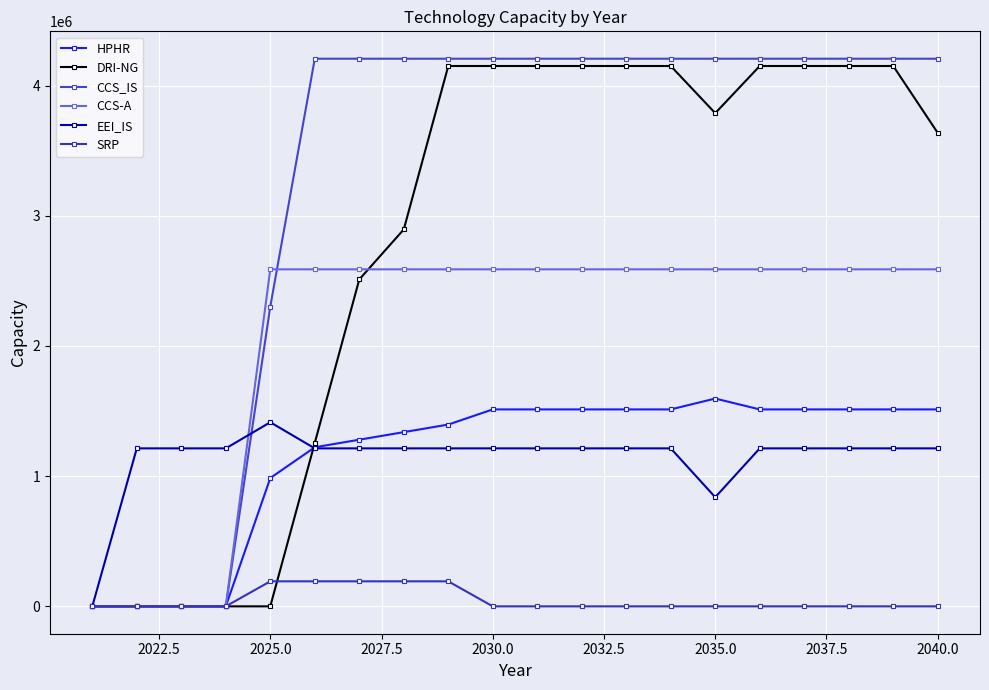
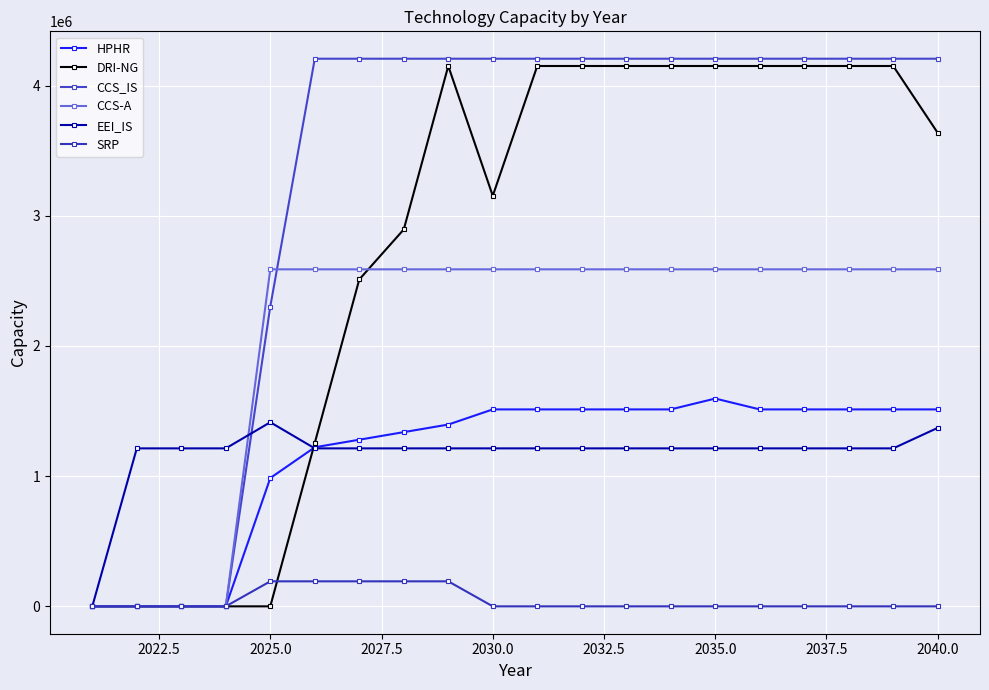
DRI-NG, 2030.0: 4150000 -> 3150000
DRI-NG, 2035.0: 3790000 -> 4150000
EEI_IS, 2035.0: 840000 -> 1210000
EEI_IS, 2040.0: 1210000 -> 1370000
